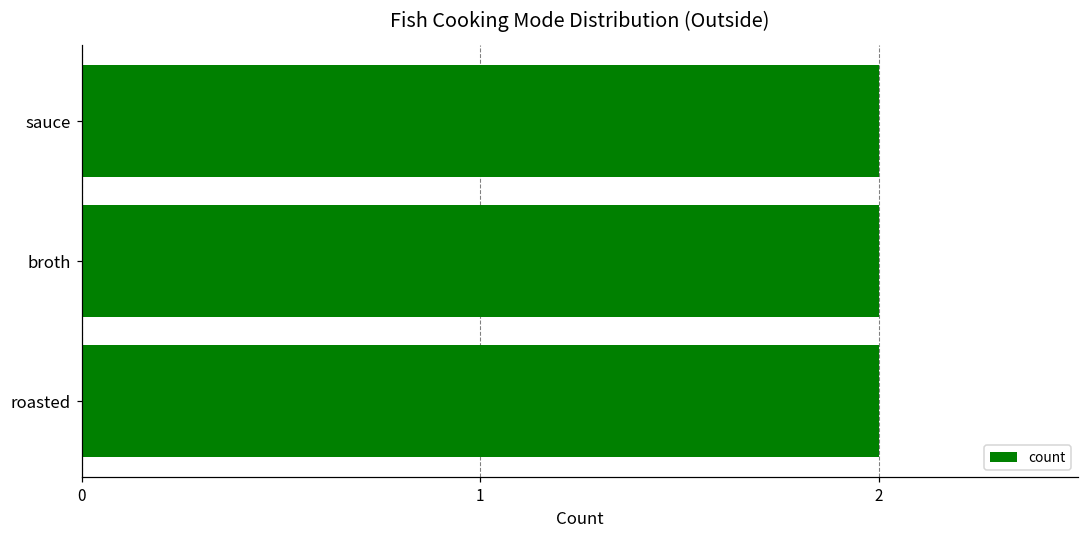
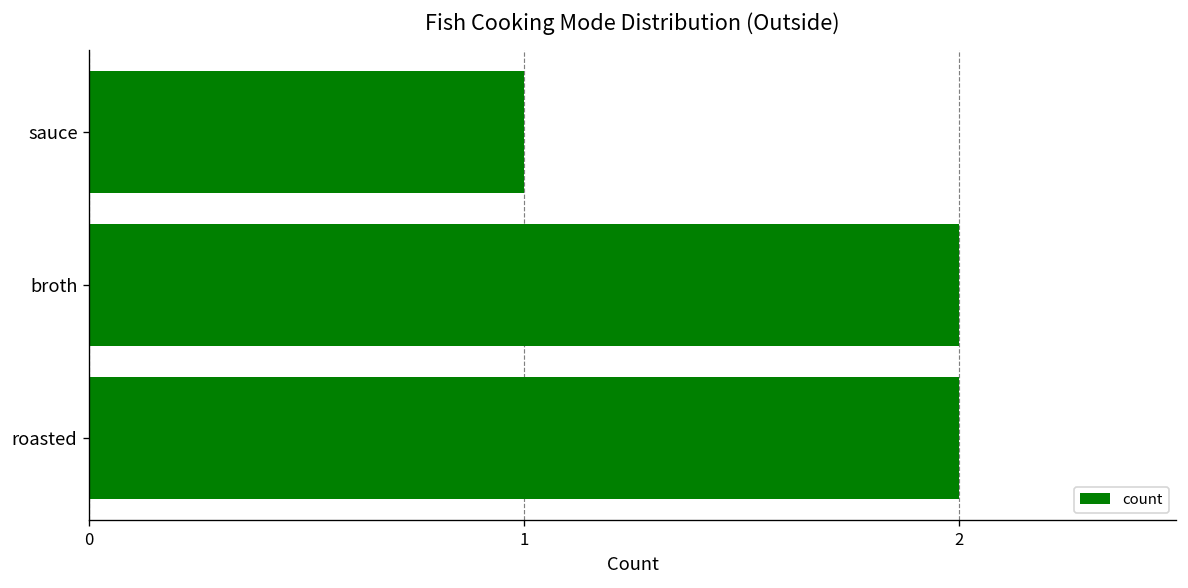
sauce: 2 -> 1
